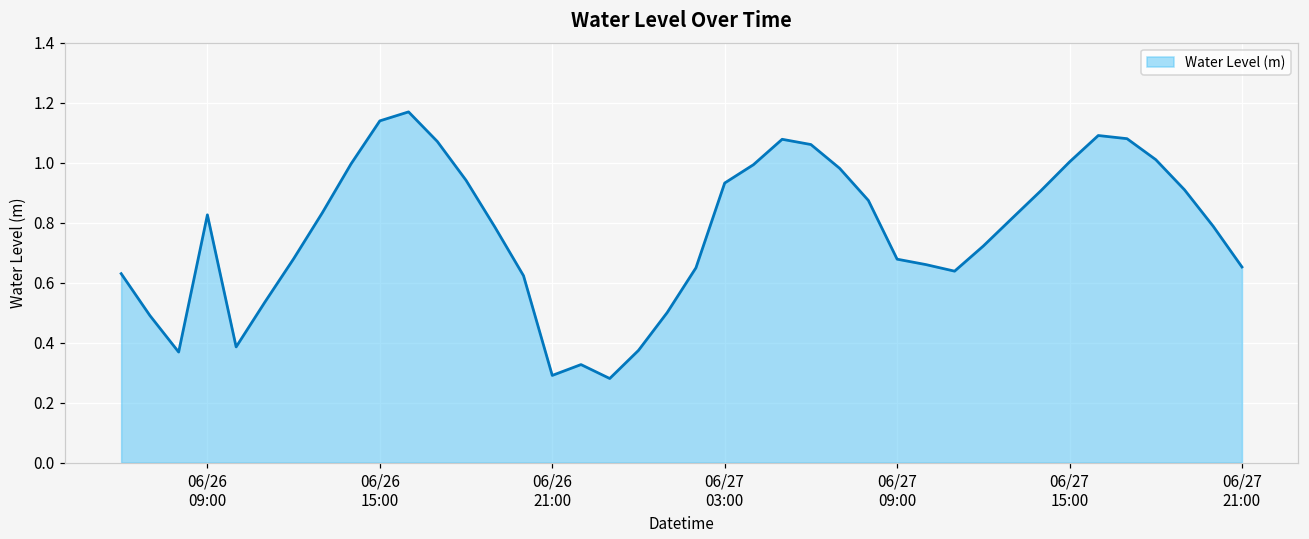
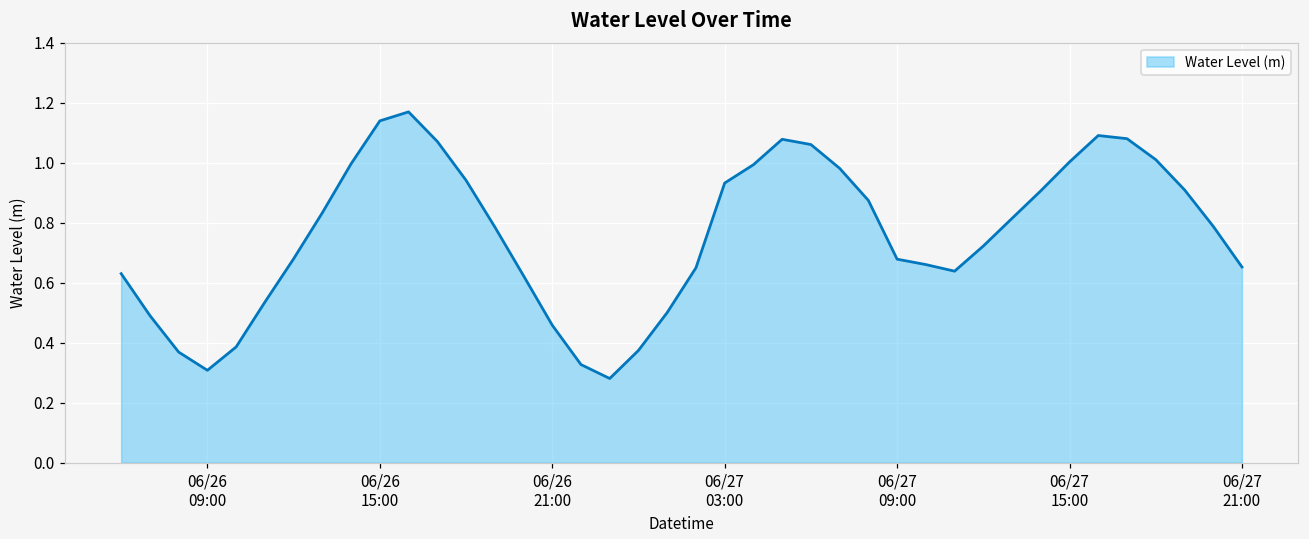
06/26 09:00: 0.83 -> 0.31
06/26 21:00: 0.29 -> 0.46
